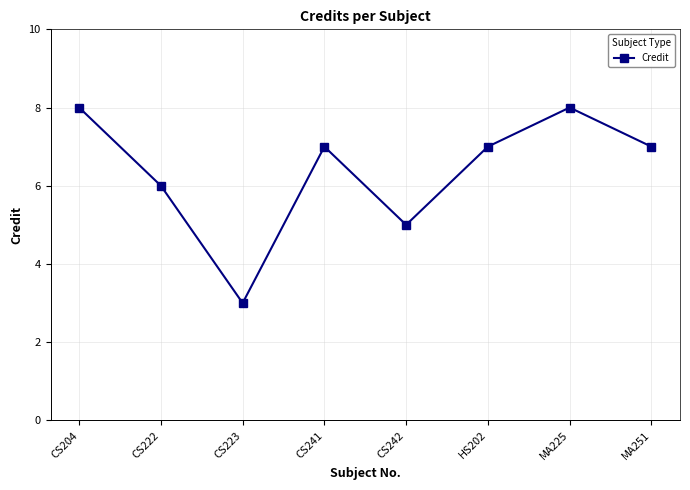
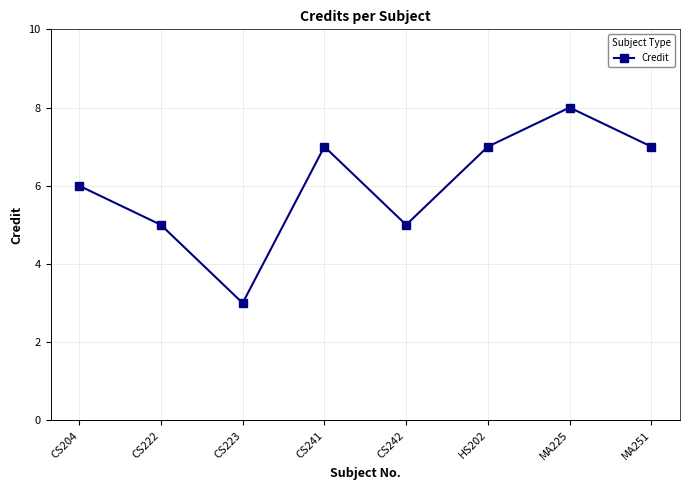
CS204: 8 -> 6
CS222: 6 -> 5
